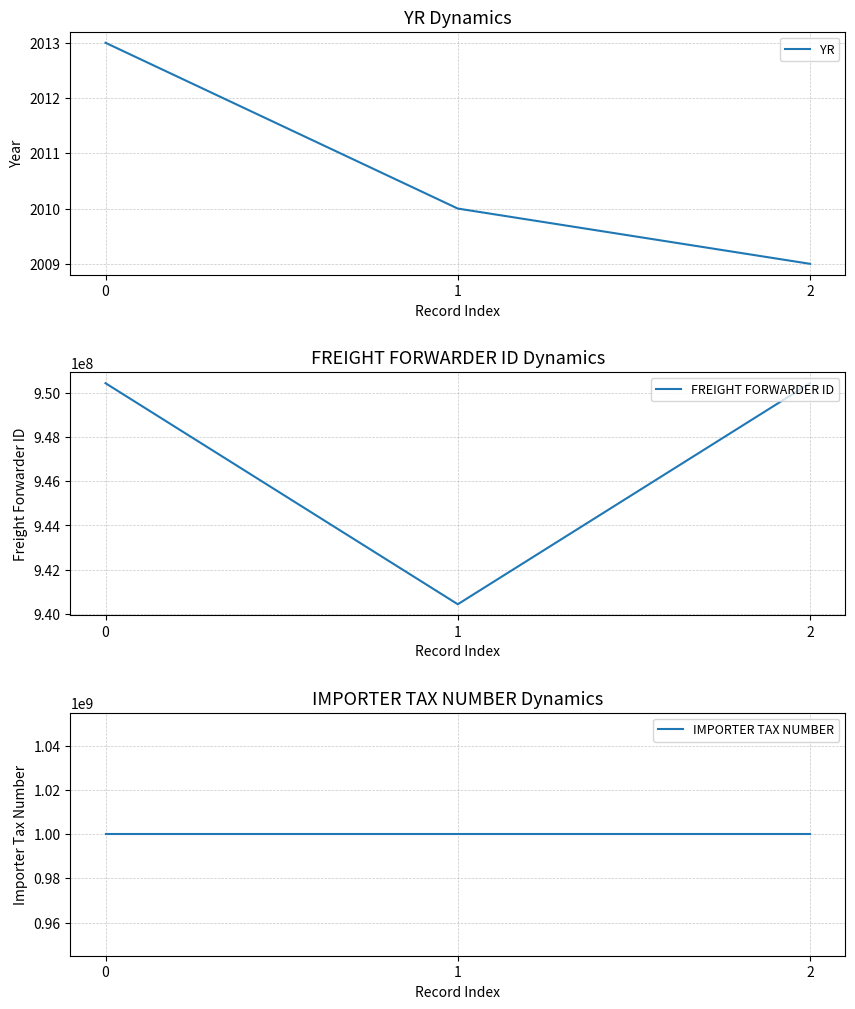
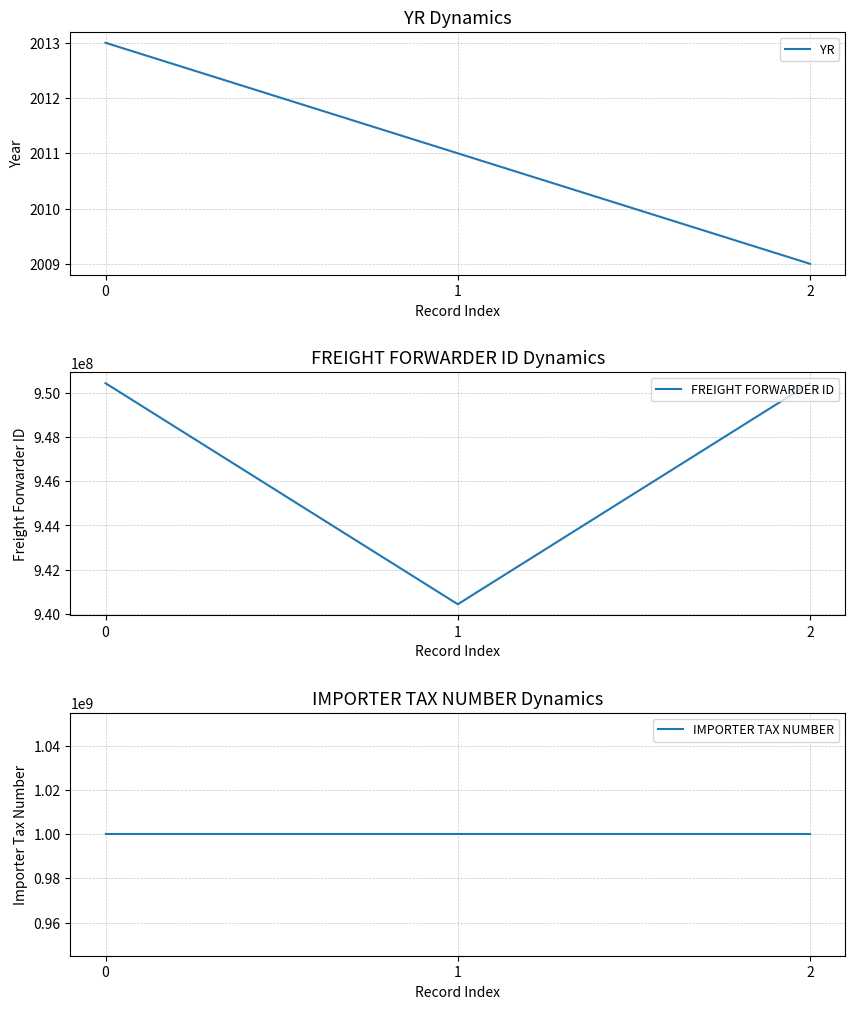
YR Dynamics, 1: 2010 -> 2011
